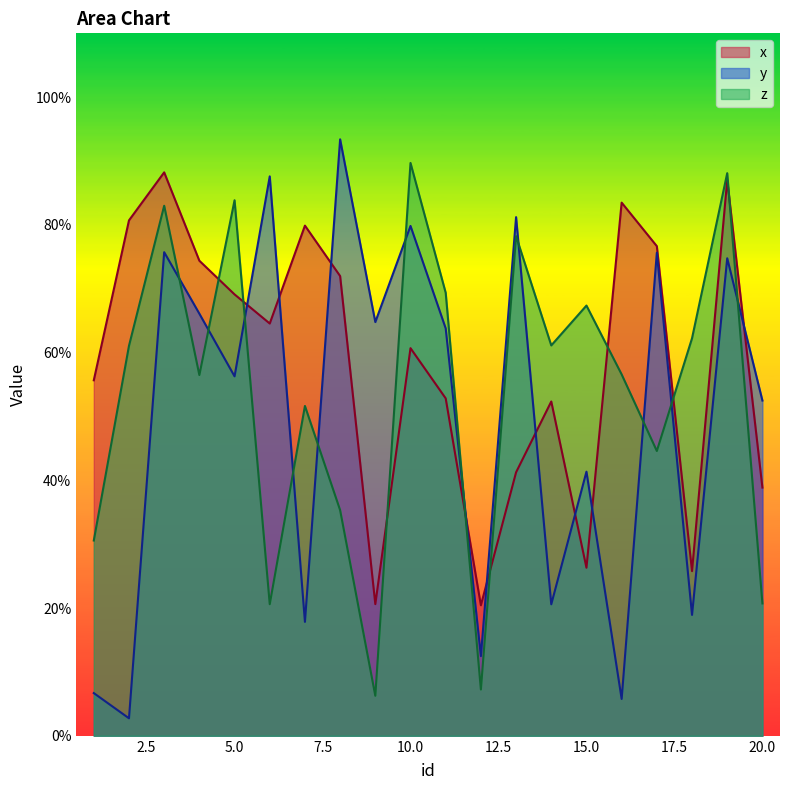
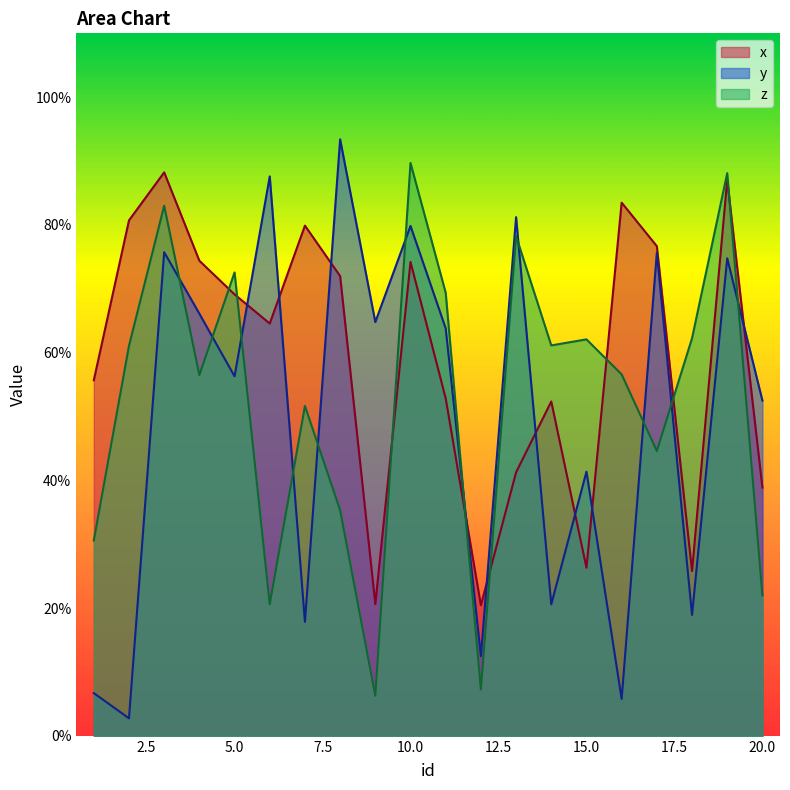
z, 5.0: 84% -> 73%
x, 10.0: 61% -> 74%
z, 15.0: 67% -> 62%
z, 20.0: 21% -> 22%
